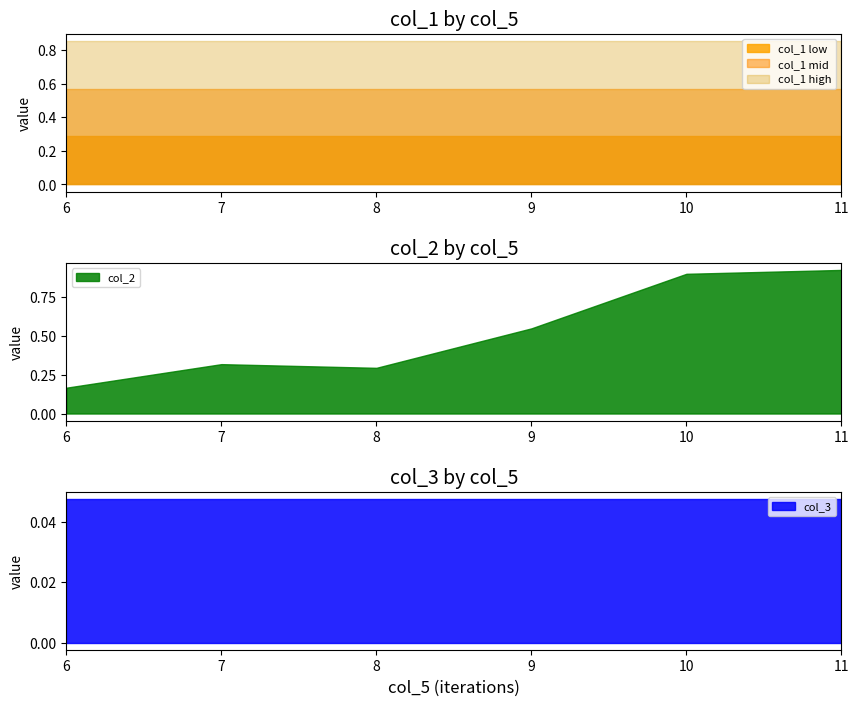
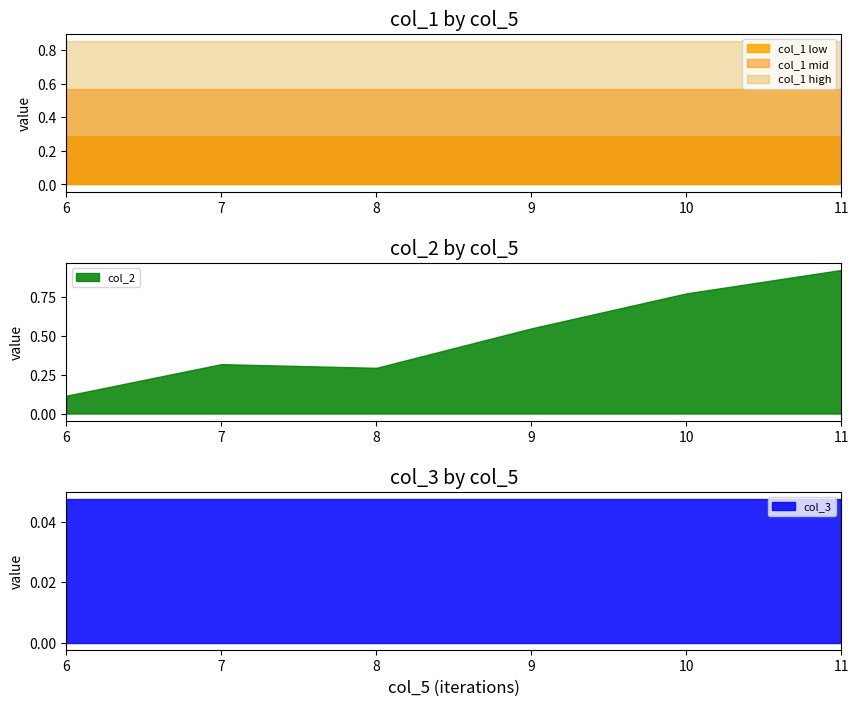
col_2 by col_5, 6: 0.17 -> 0.11
col_2 by col_5, 10: 0.90 -> 0.77
